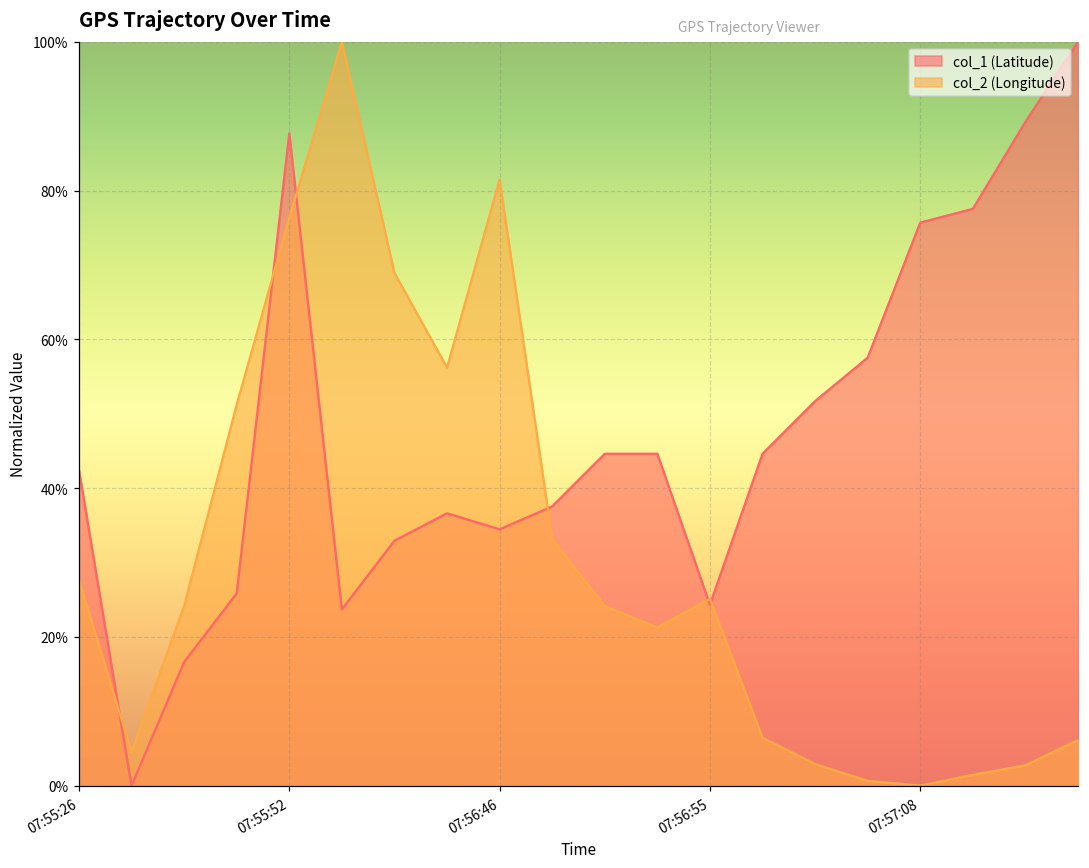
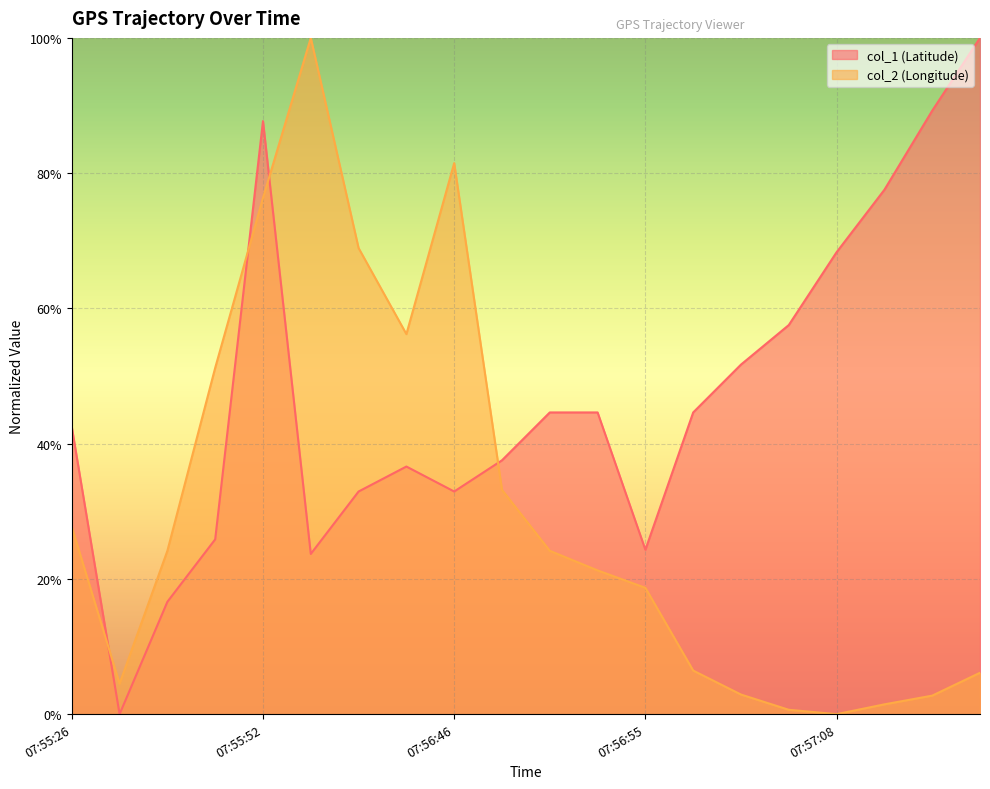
col_1 (Latitude), 07:56:46: 34% -> 33%
col_2 (Longitude), 07:56:55: 25% -> 19%
col_1 (Latitude), 07:57:08: 76% -> 68%
